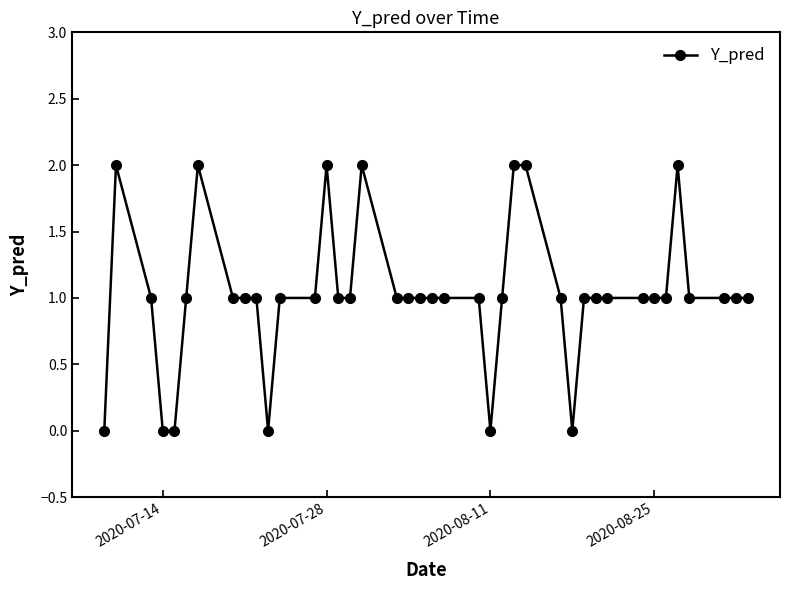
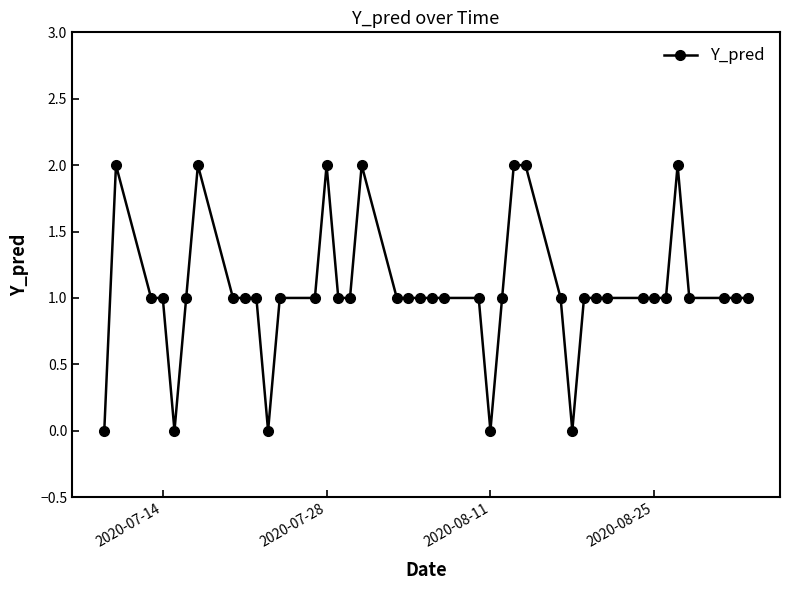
2020-07-14: 0 -> 1
